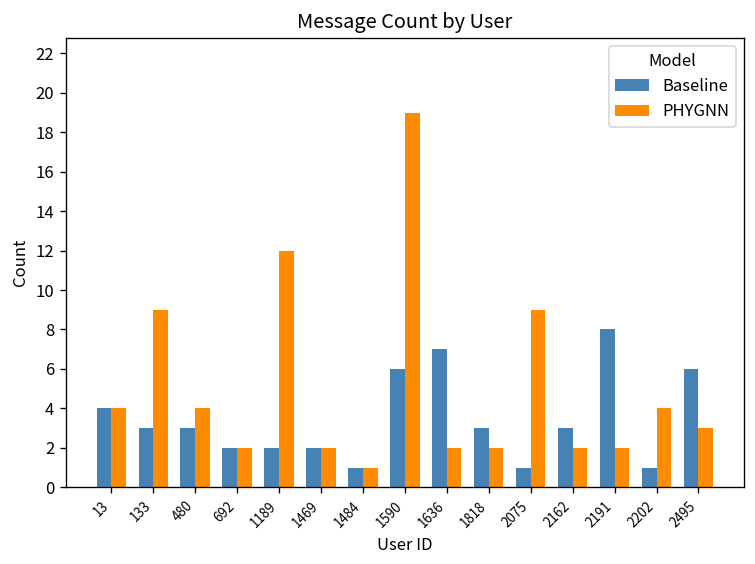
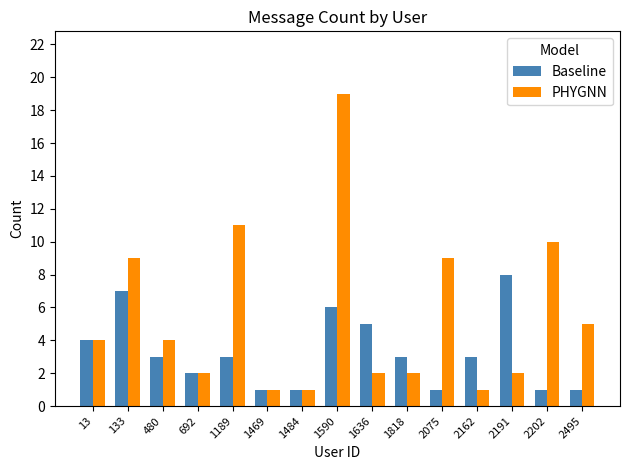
Baseline, 133: 3 -> 7
Baseline, 1189: 2 -> 3
PHYGNN, 1189: 12 -> 11
Baseline, 1469: 2 -> 1
PHYGNN, 1469: 2 -> 1
Baseline, 1636: 7 -> 5
PHYGNN, 2162: 2 -> 1
PHYGNN, 2202: 4 -> 10
Baseline, 2495: 6 -> 1
PHYGNN, 2495: 3 -> 5
